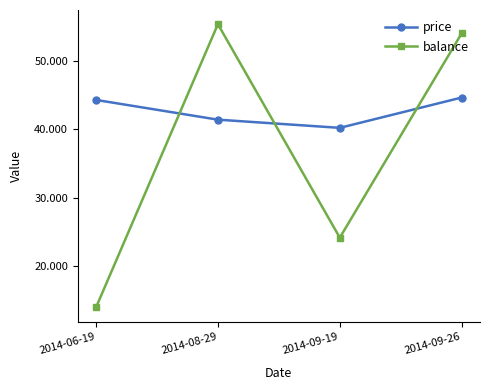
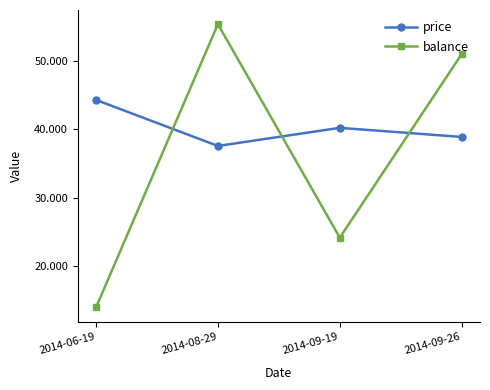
price, 2014-08-29: 41 -> 38
price, 2014-09-26: 45 -> 39
balance, 2014-09-26: 54 -> 51
